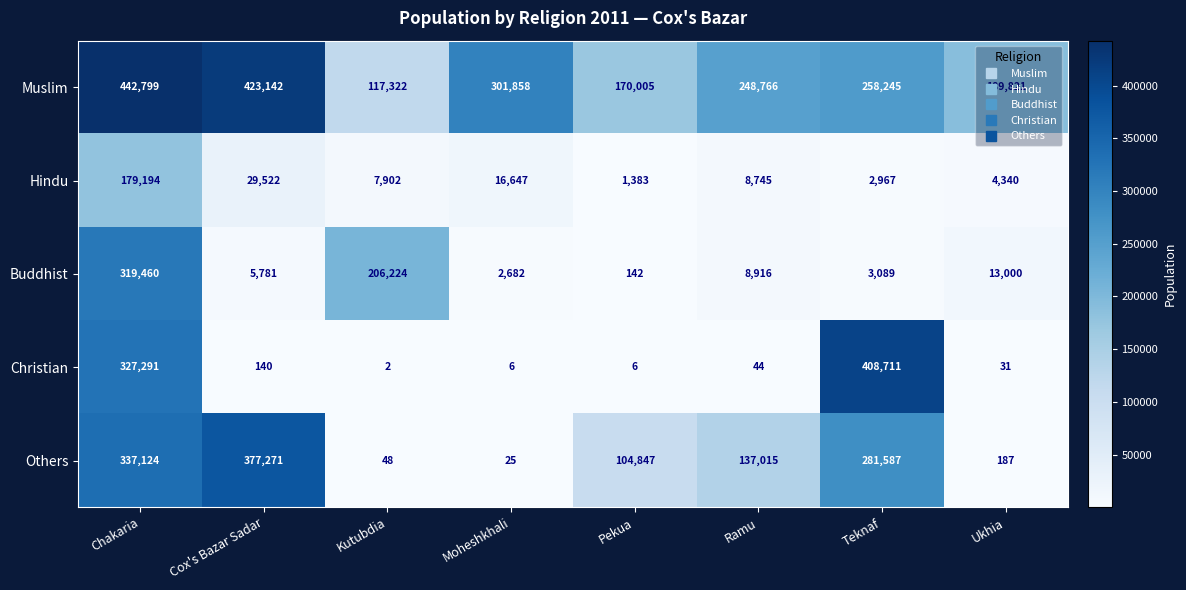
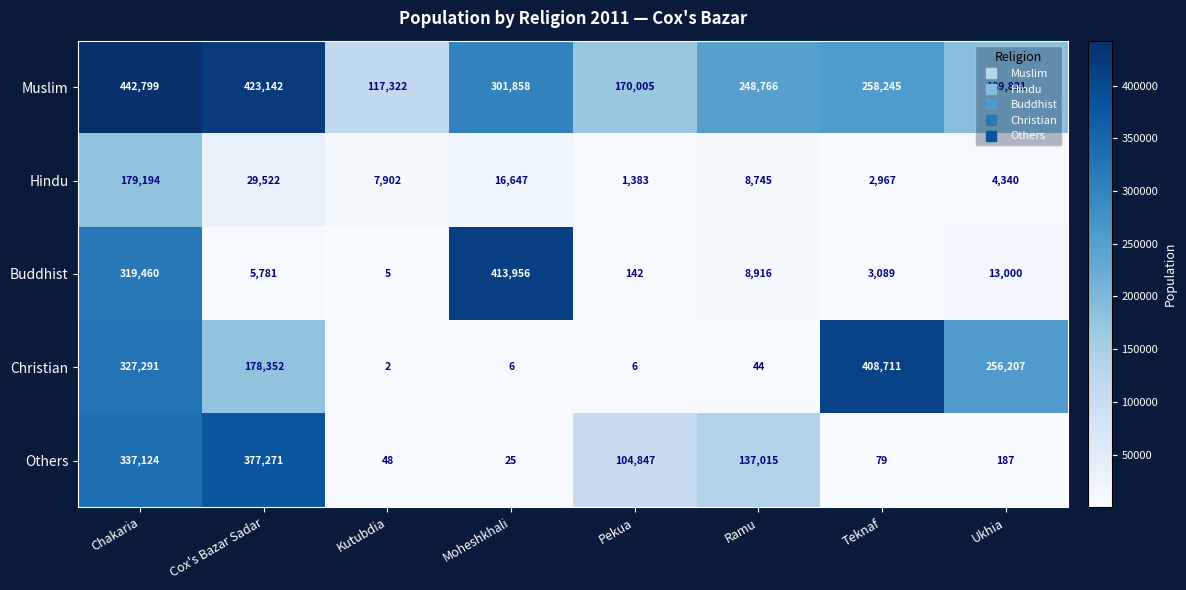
Buddhist, Kutubdia: 206,224 -> 5
Buddhist, Moheshkhali: 2,682 -> 413,956
Christian, Cox's Bazar Sadar: 140 -> 178,352
Christian, Ukhia: 31 -> 256,207
Others, Teknaf: 281,587 -> 79
